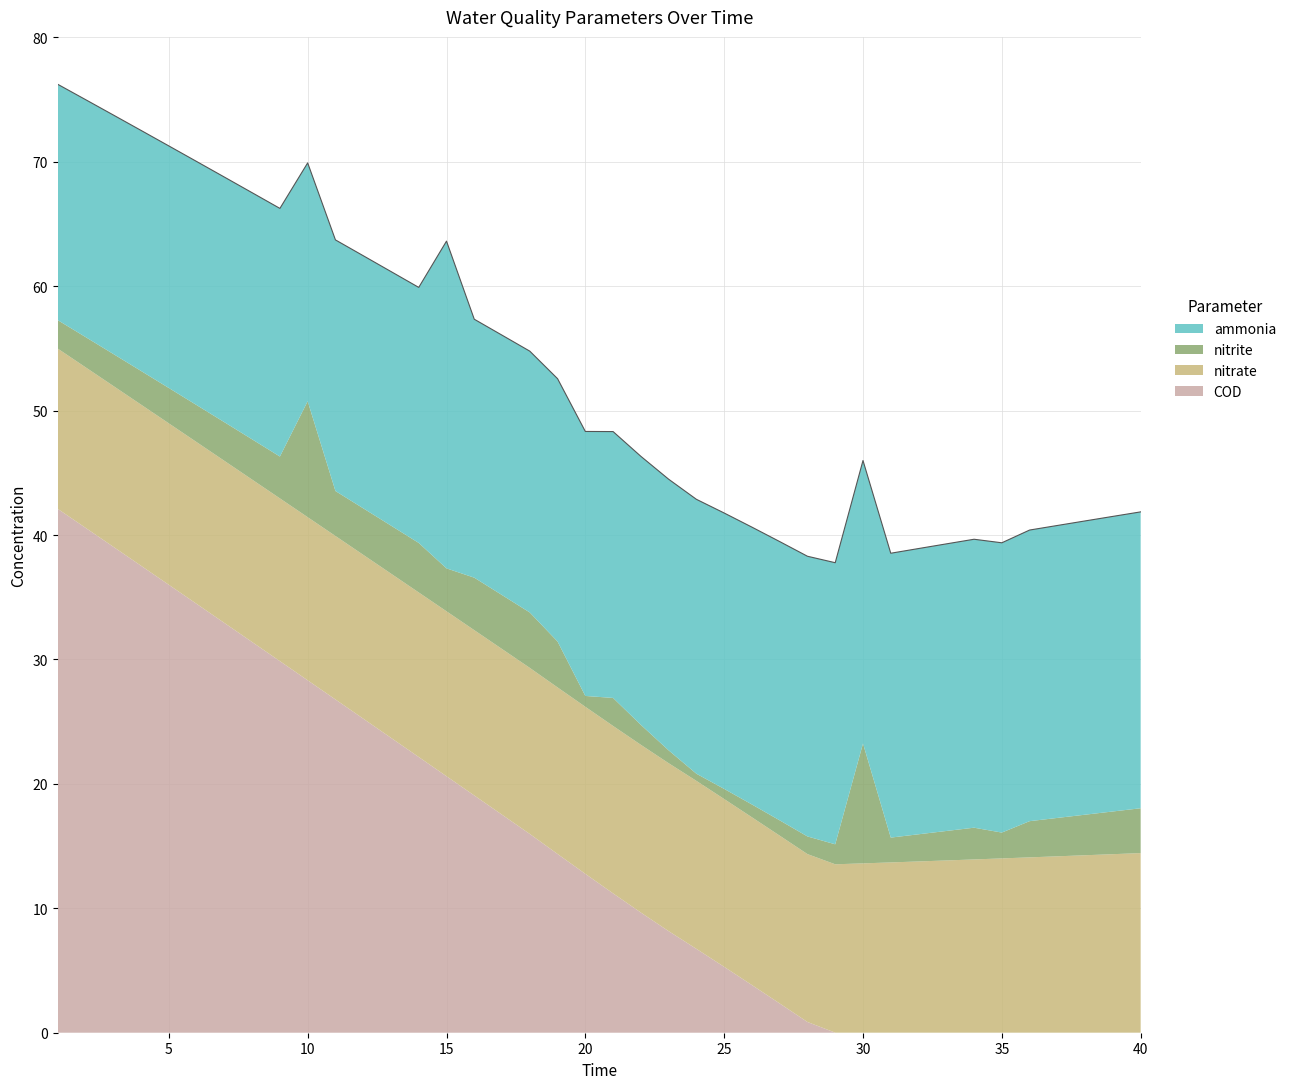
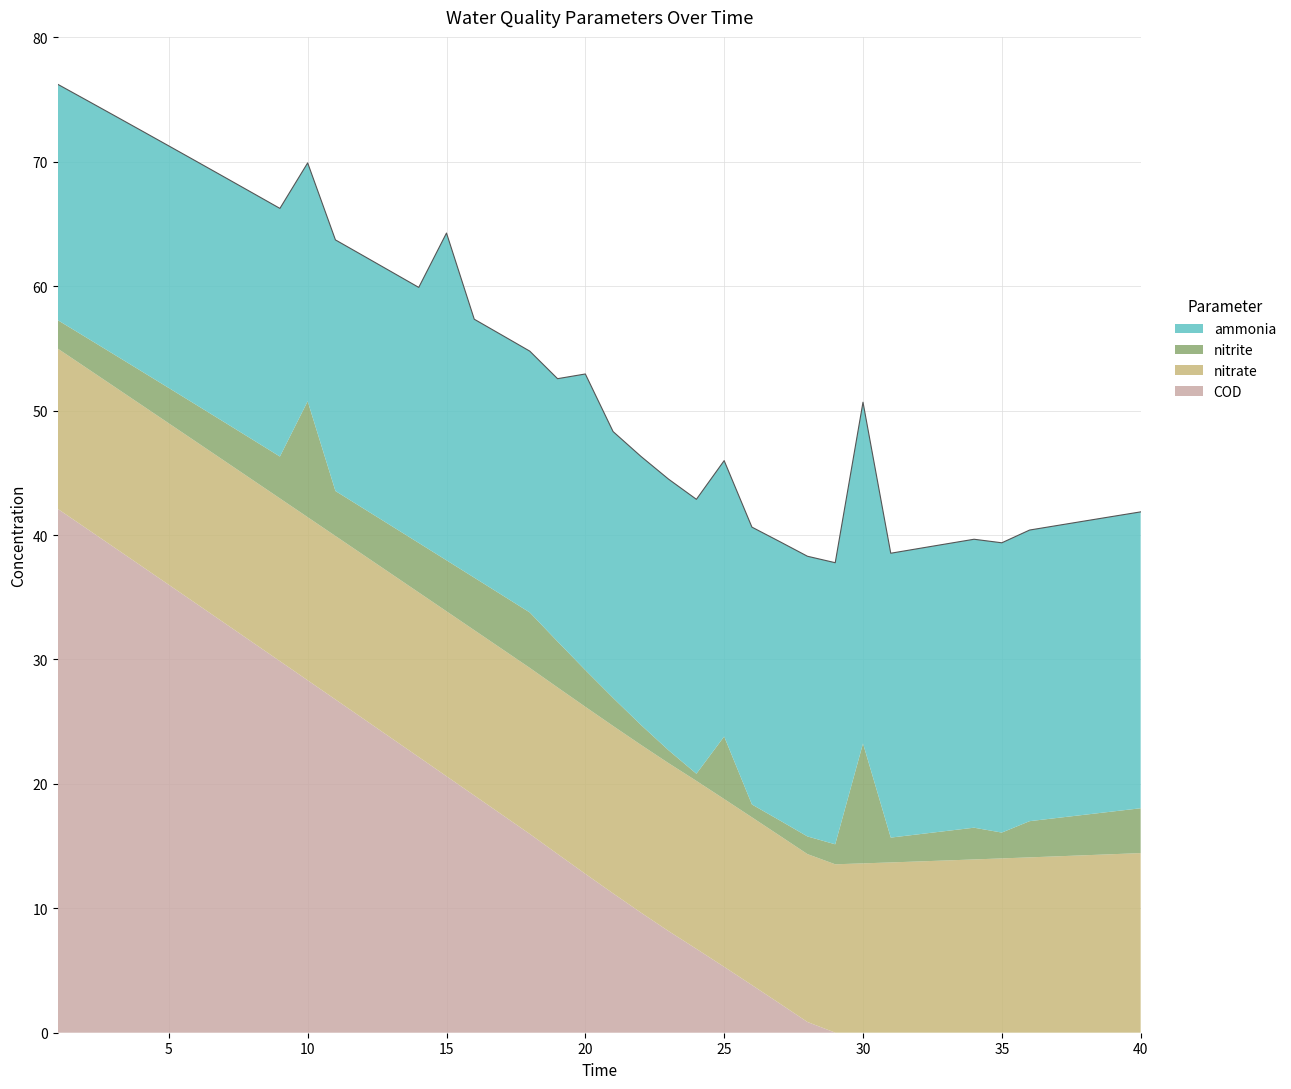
nitrite, 15: 3.4 -> 4.1
nitrite, 20: 0.9 -> 3.0
ammonia, 20: 21.3 -> 23.8
nitrite, 25: 0.8 -> 5.0
ammonia, 30: 22.7 -> 27.4
